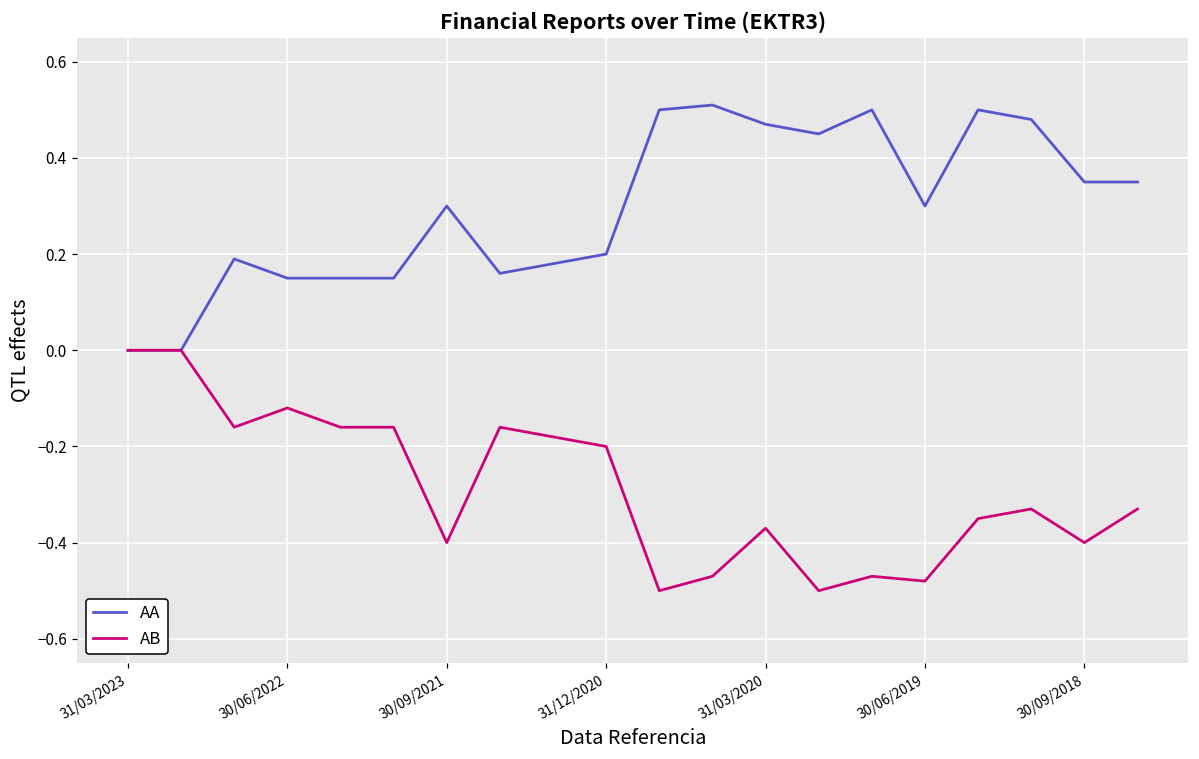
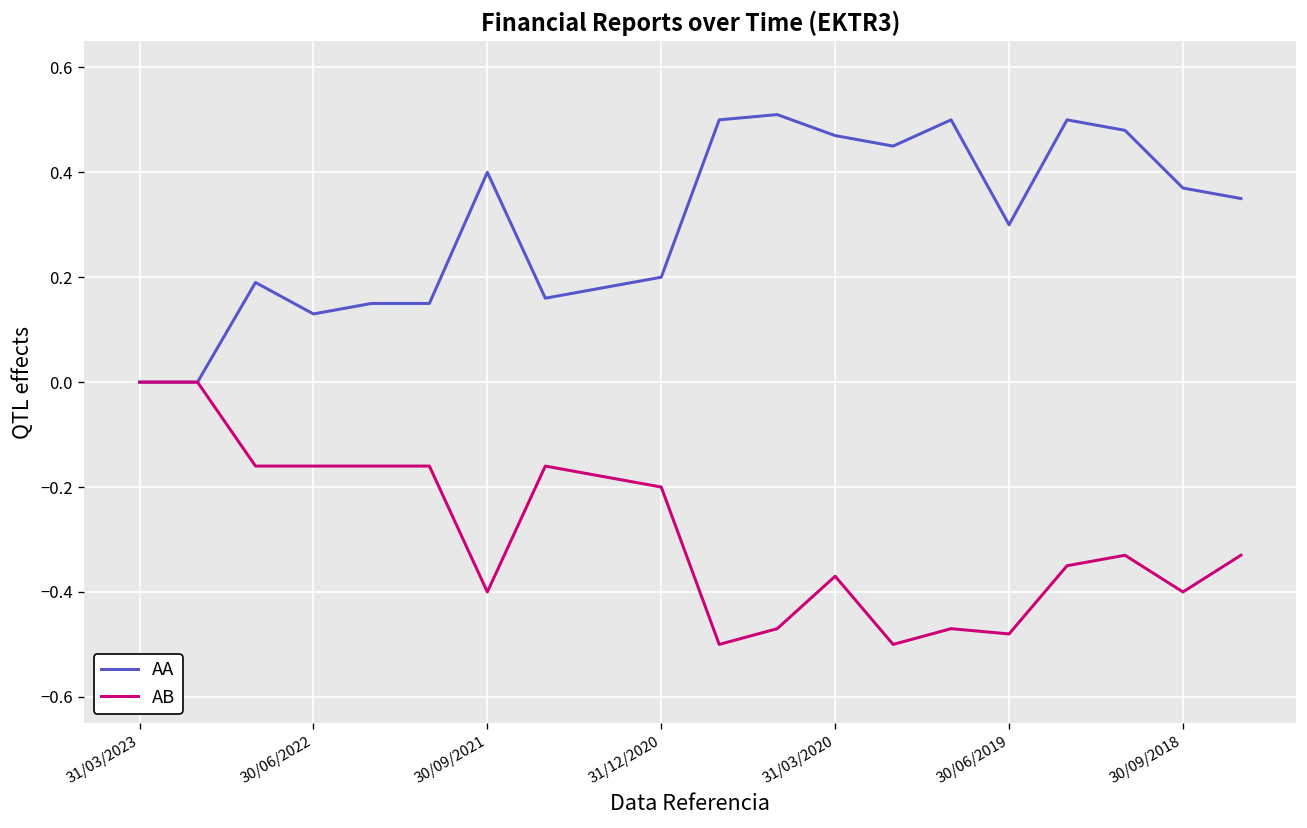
AA, 30/06/2022: 0.15 -> 0.13
AB, 30/06/2022: -0.12 -> -0.16
AA, 30/09/2021: 0.3 -> 0.4
AA, 30/09/2018: 0.35 -> 0.37
